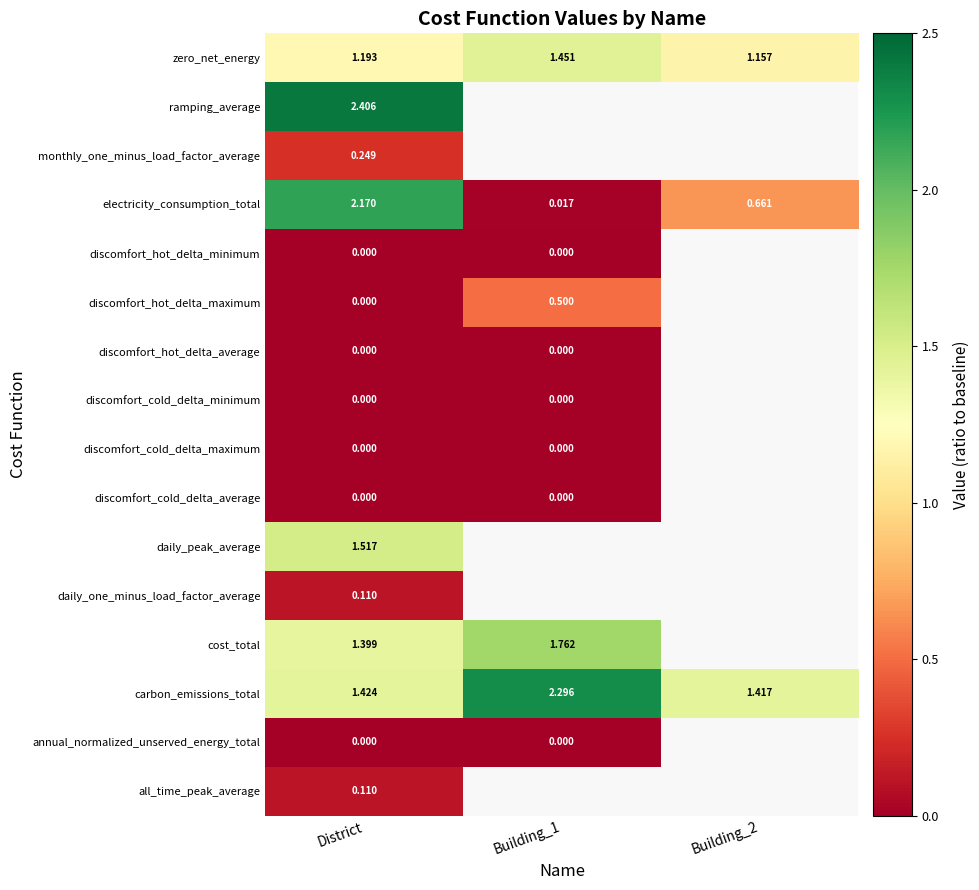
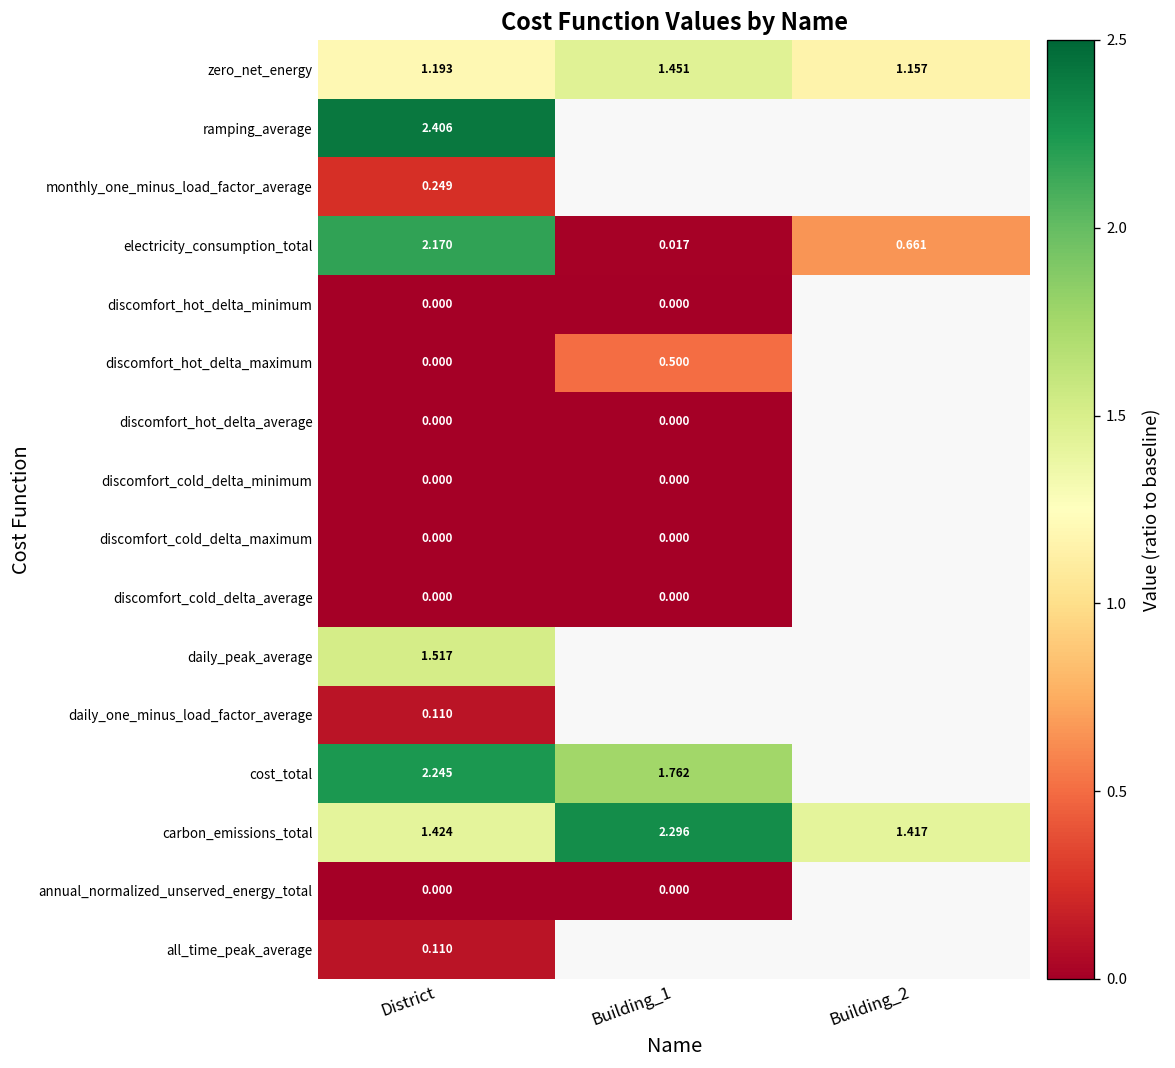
cost_total, District: 1.399 -> 2.245
